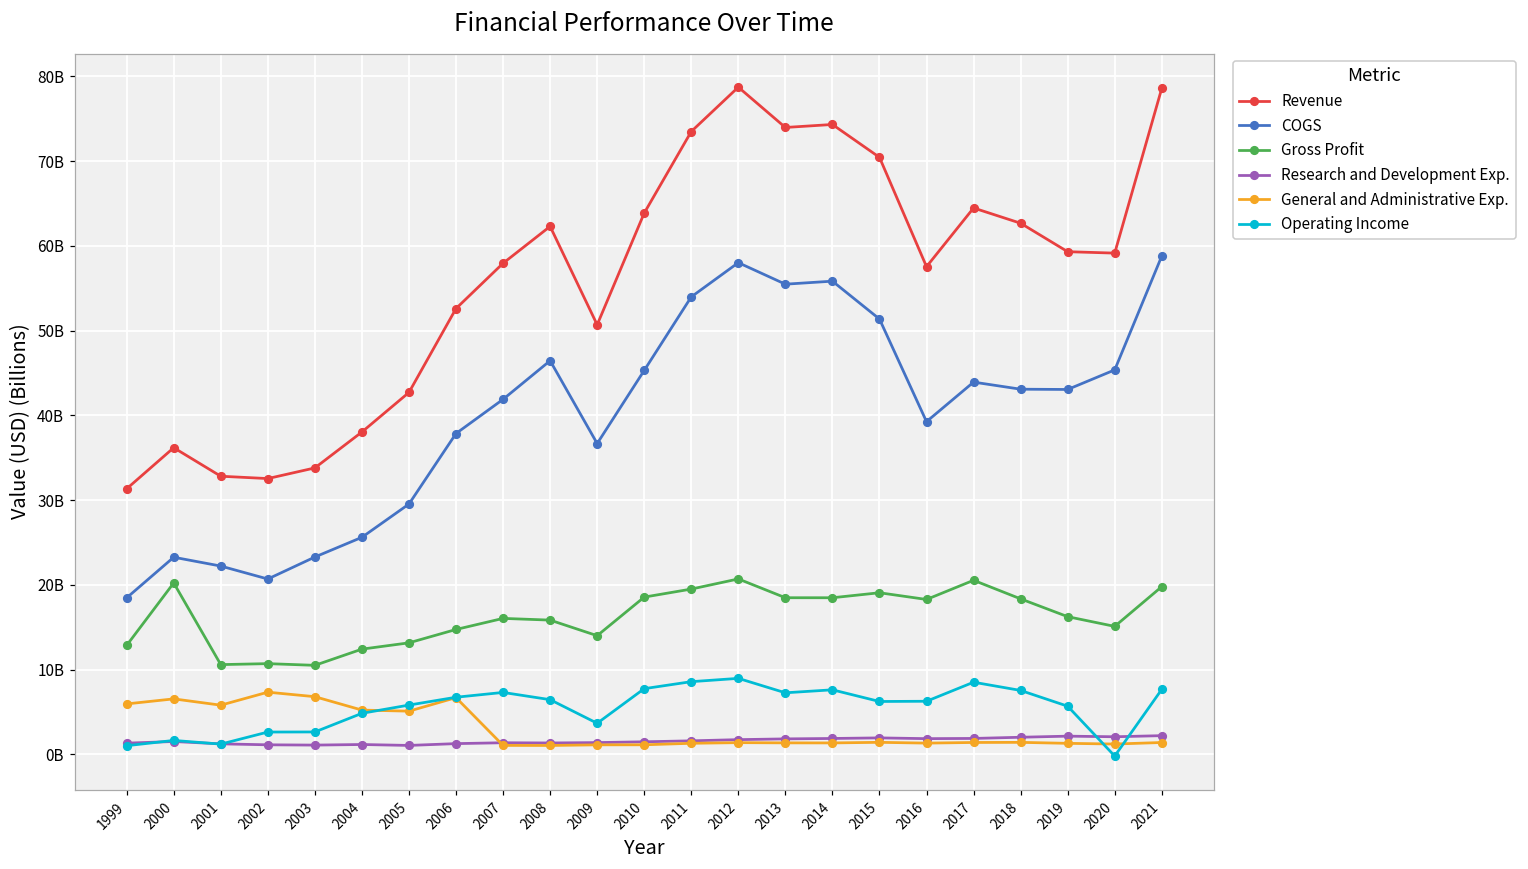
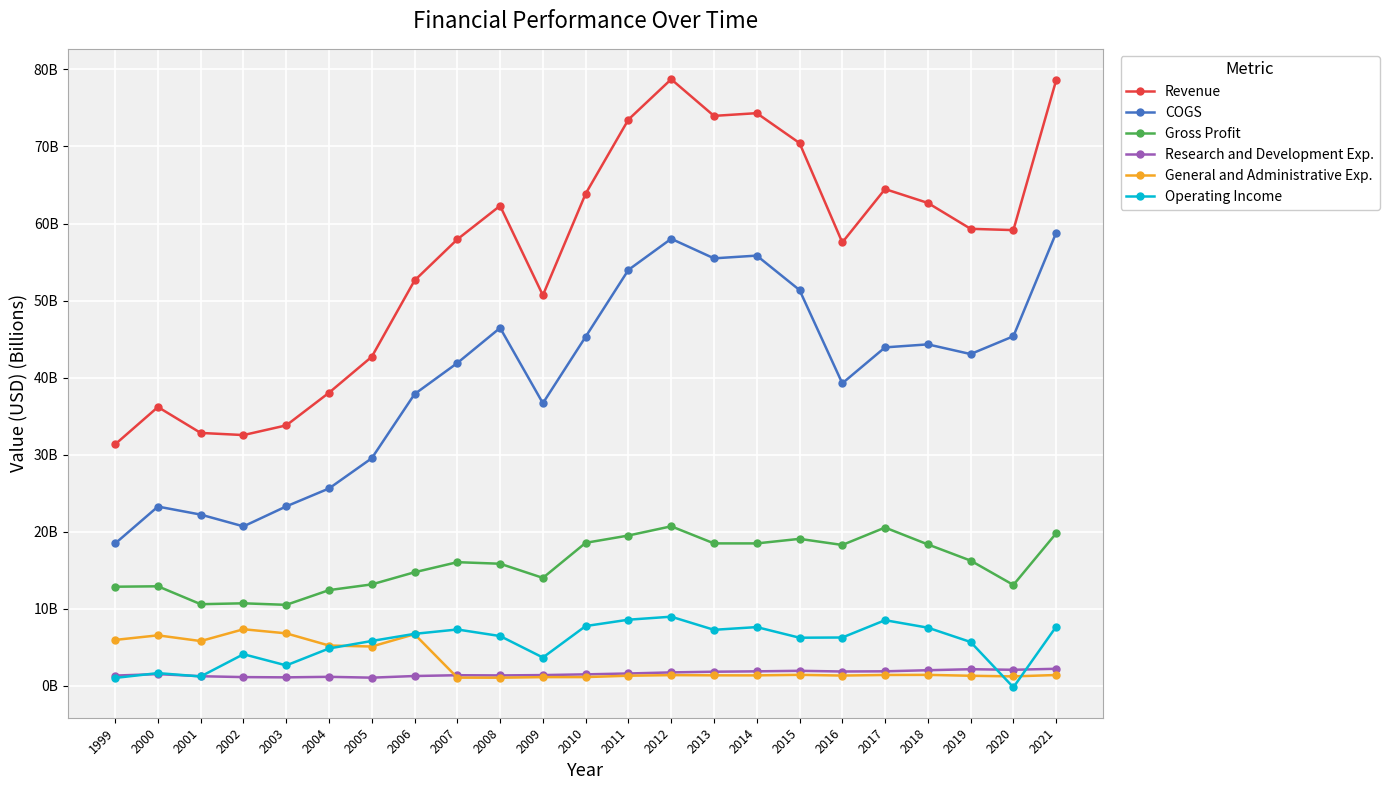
Gross Profit, 2000: 20000000000 -> 13000000000
Operating Income, 2002: 3000000000 -> 4000000000
COGS, 2018: 43000000000 -> 44000000000
Gross Profit, 2020: 15000000000 -> 13000000000
